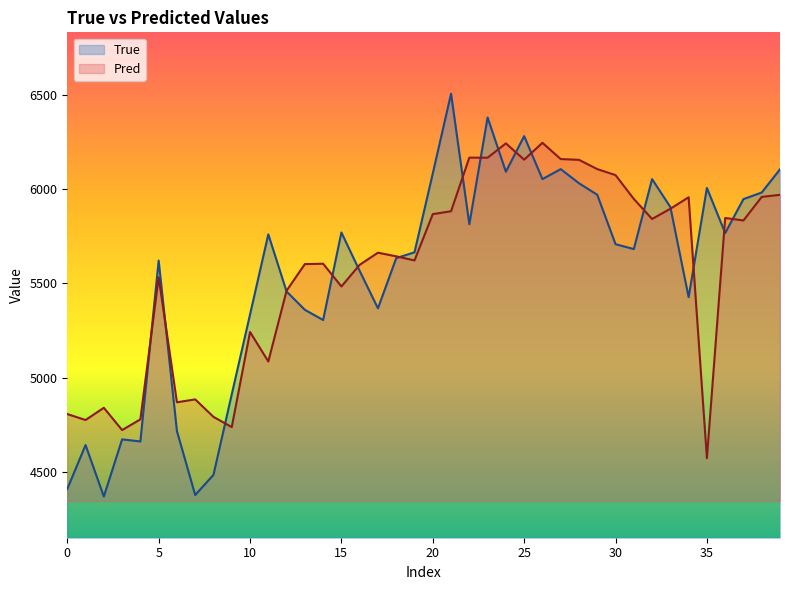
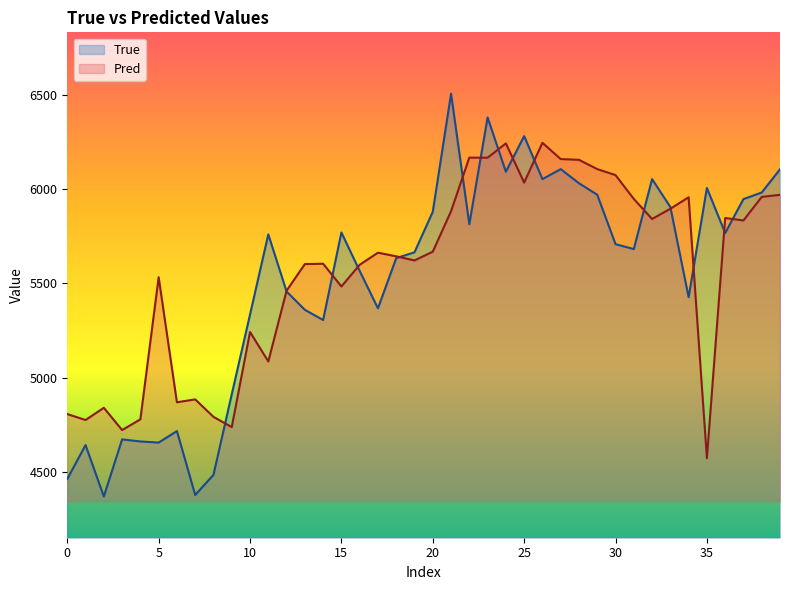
True, 0: 4410 -> 4460
True, 5: 5620 -> 4660
True, 20: 6080 -> 5880
Pred, 20: 5870 -> 5670
Pred, 25: 6160 -> 6030
